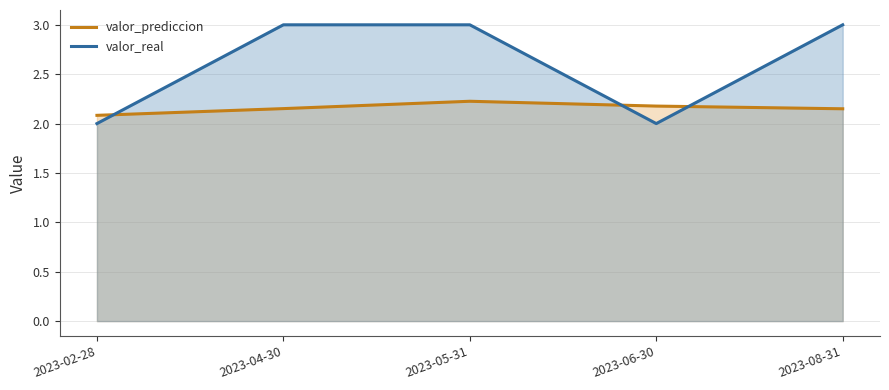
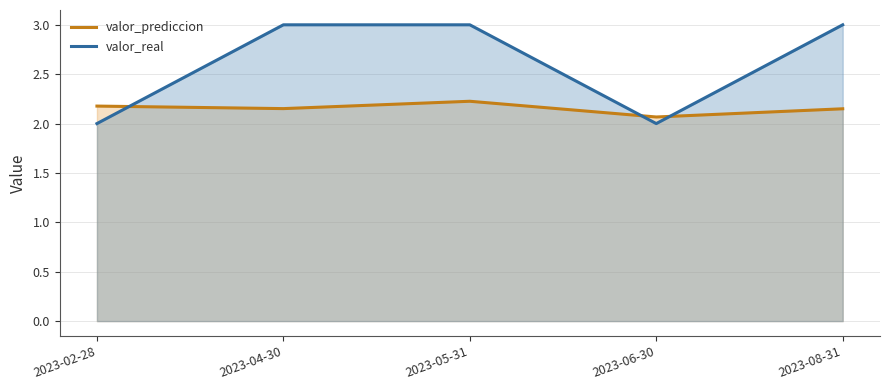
valor_prediccion, 2023-02-28: 2.1 -> 2.2
valor_prediccion, 2023-06-30: 2.2 -> 2.1
